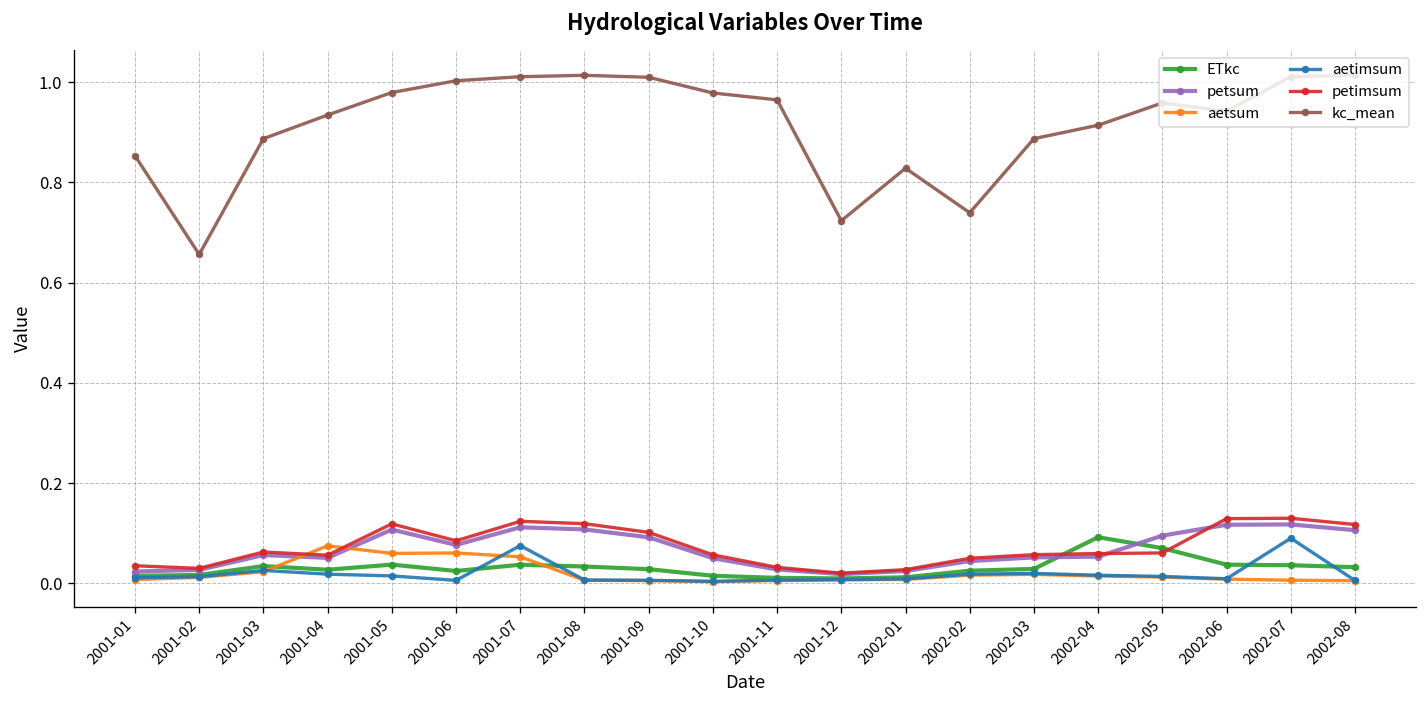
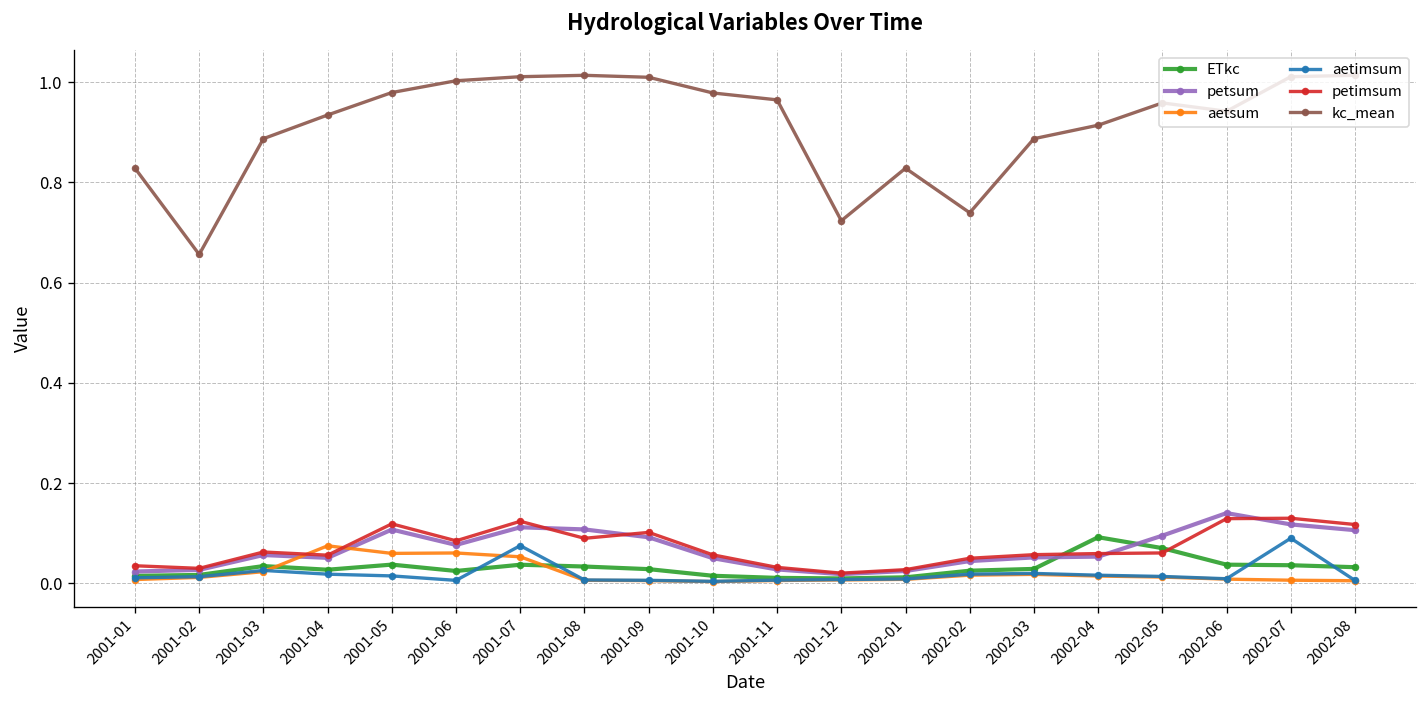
kc_mean, 2001-01: 0.85 -> 0.83
petimsum, 2001-08: 0.12 -> 0.09
petsum, 2002-06: 0.12 -> 0.14
